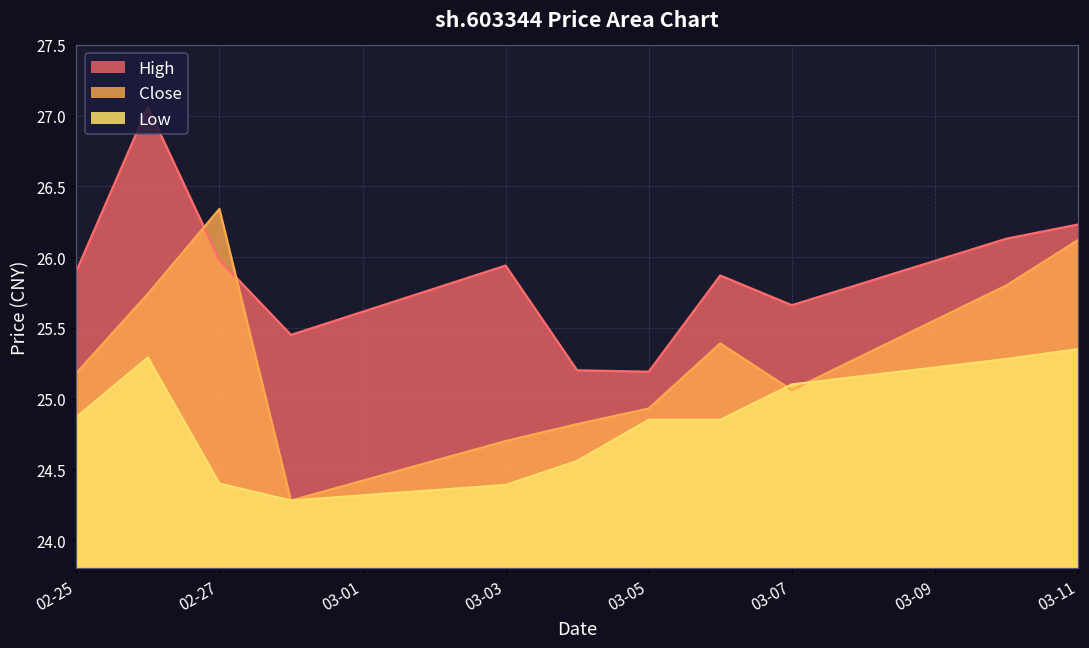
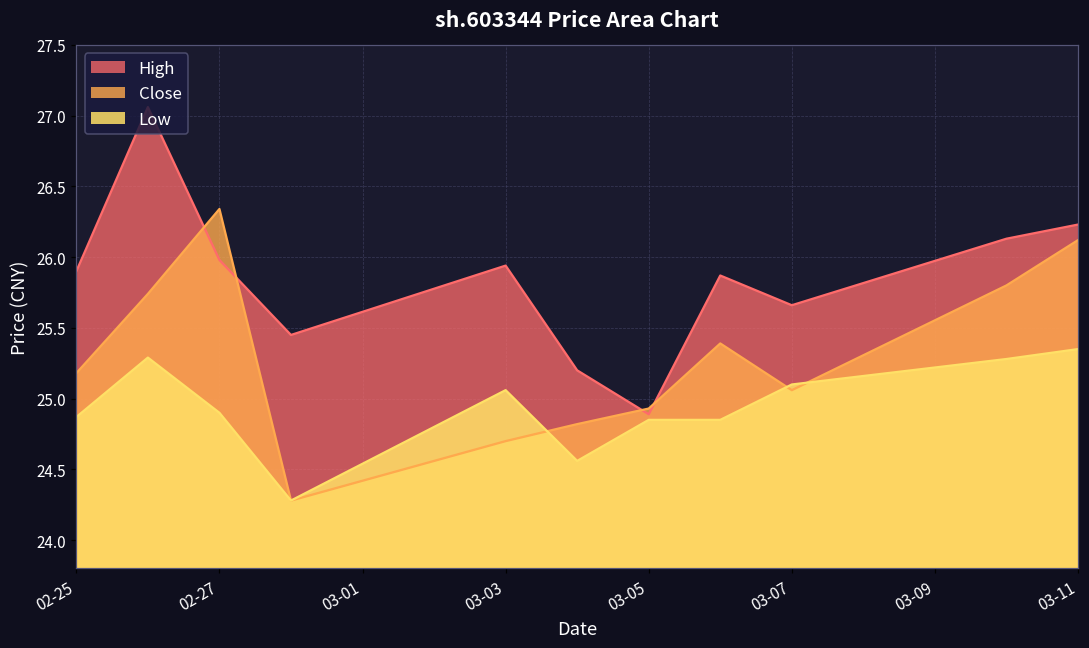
Low, 02-27: 24.4 -> 24.9
Low, 03-03: 24.39 -> 25.06
High, 03-05: 25.19 -> 24.89
